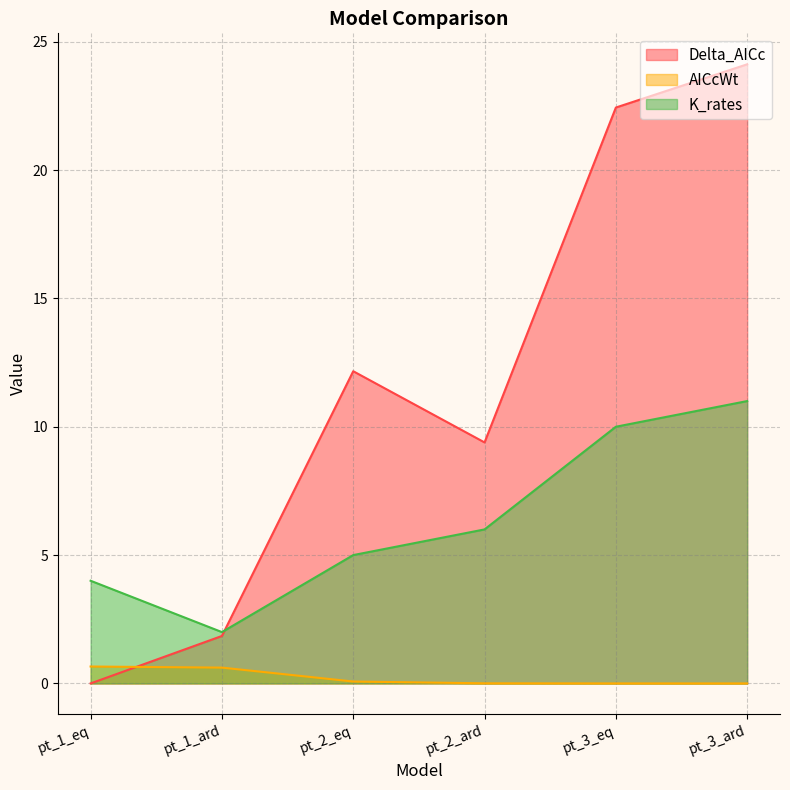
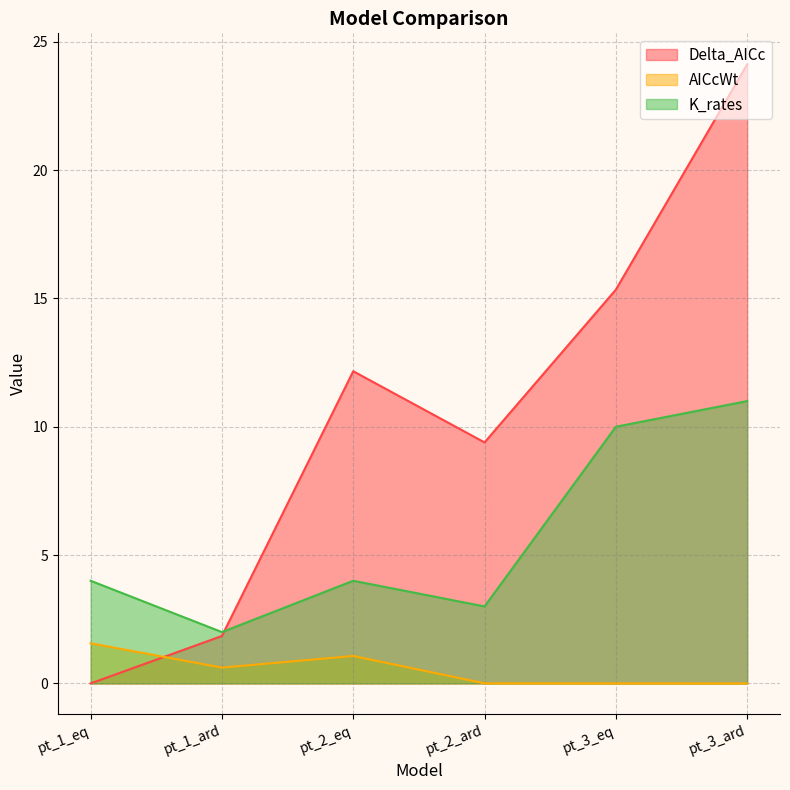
AICcWt, pt_1_eq: 0.7 -> 1.6
AICcWt, pt_2_eq: 0.1 -> 1.1
K_rates, pt_2_eq: 5 -> 4
K_rates, pt_2_ard: 6 -> 3
Delta_AICc, pt_3_eq: 22.4 -> 15.3
